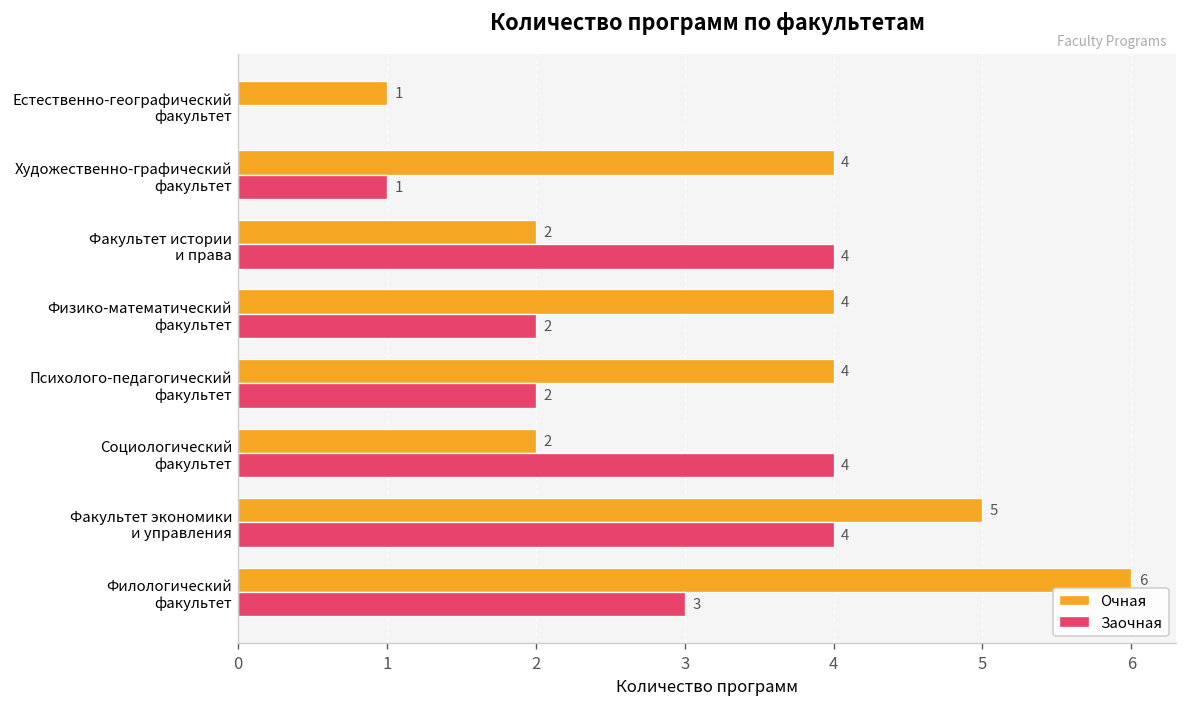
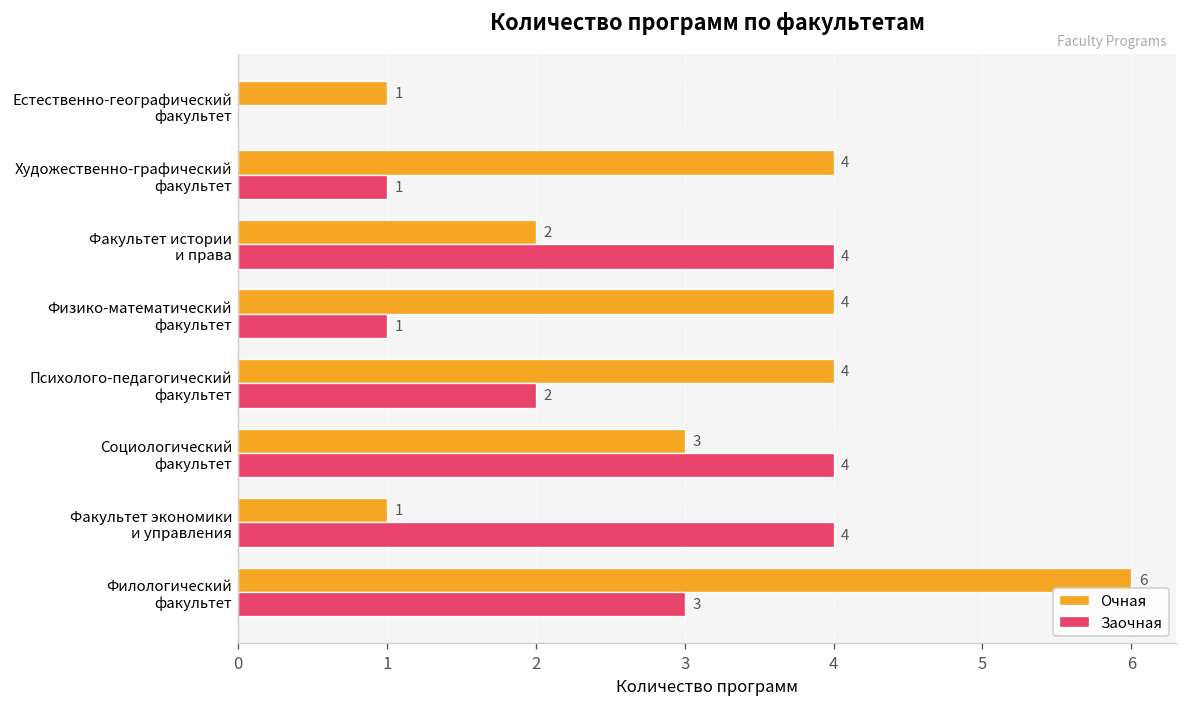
Заочная, Физико-математический факультет: 2 -> 1
Очная, Социологический факультет: 2 -> 3
Очная, Факультет экономики и управления: 5 -> 1
